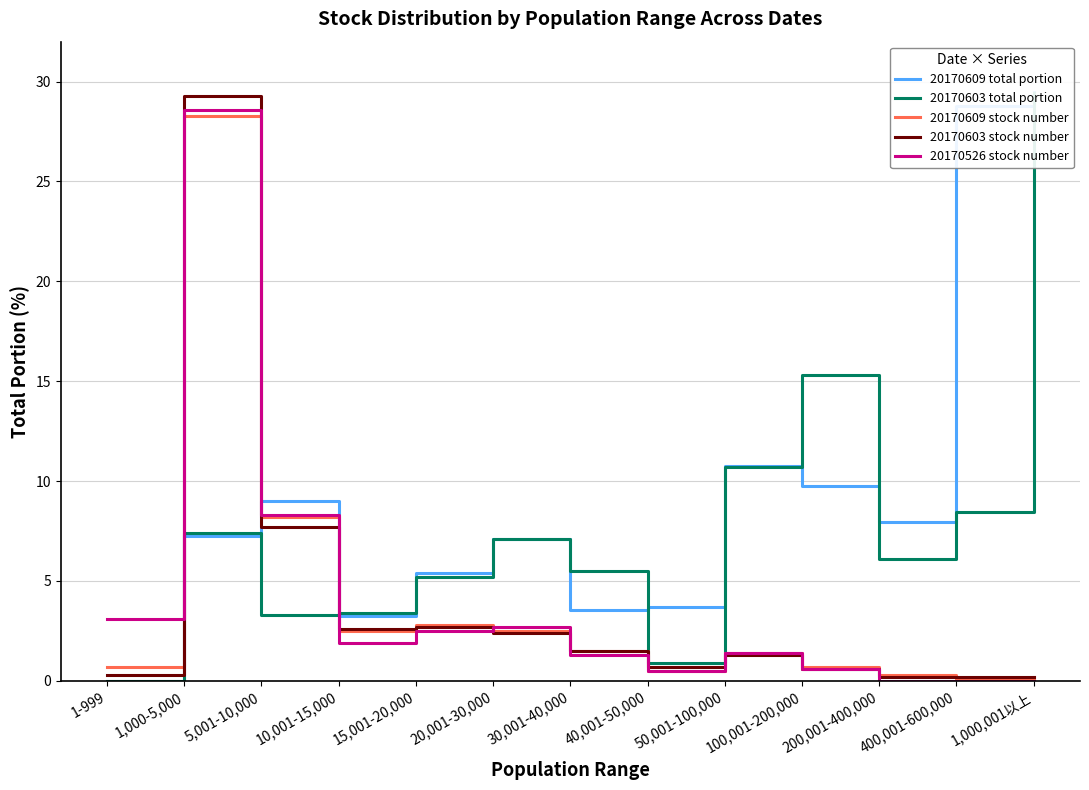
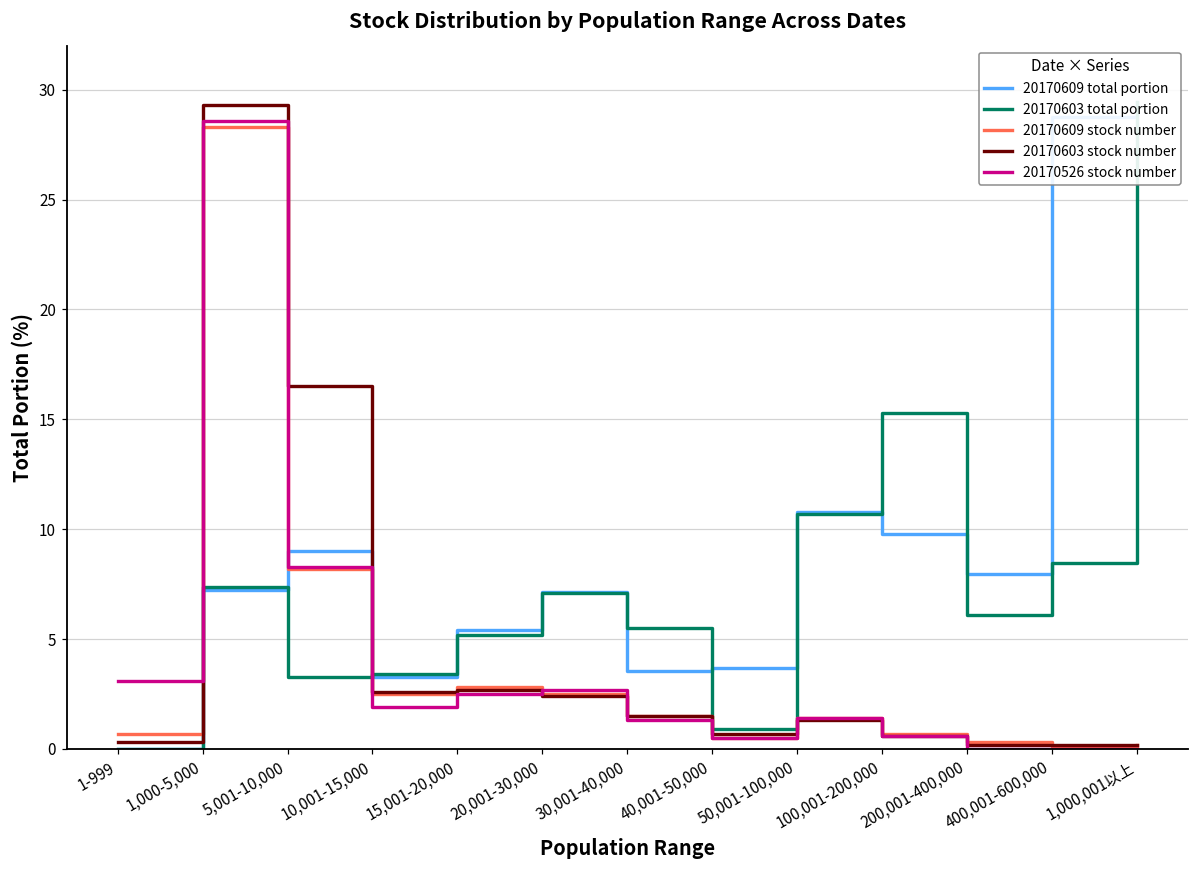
20170603 stock number, 5,001-10,000: 7.7 -> 16.5
